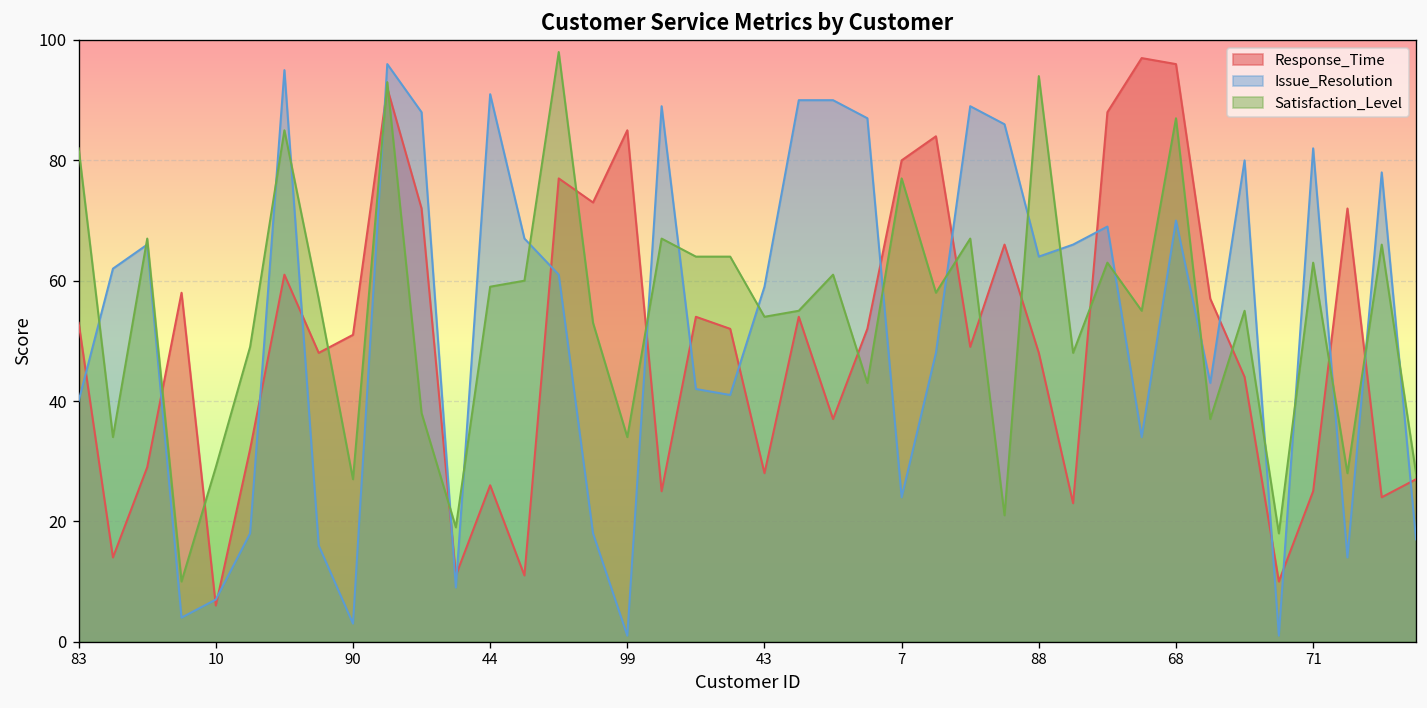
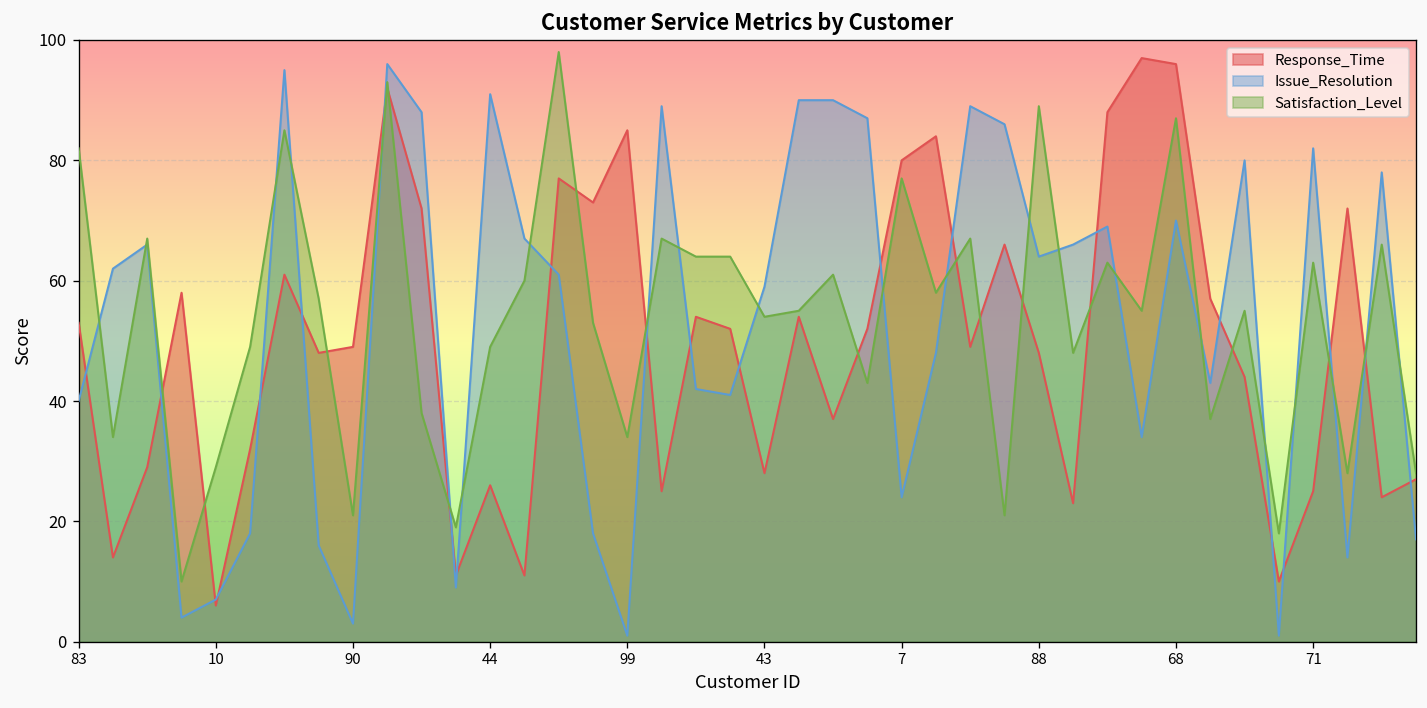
Response_Time, 90: 51 -> 49
Satisfaction_Level, 90: 27 -> 21
Satisfaction_Level, 44: 59 -> 49
Satisfaction_Level, 88: 94 -> 89
